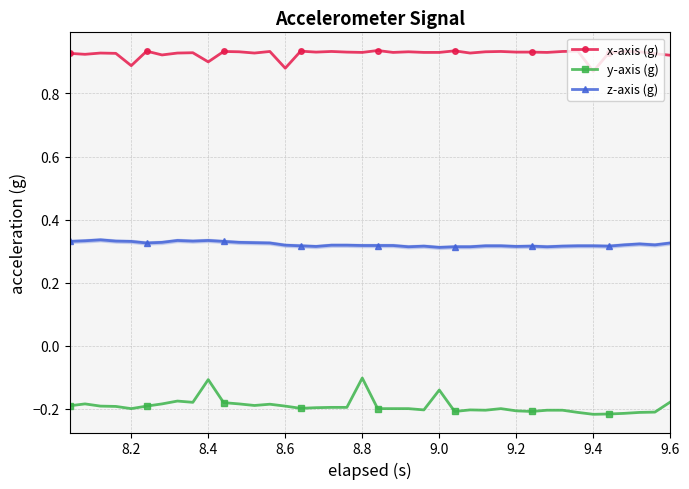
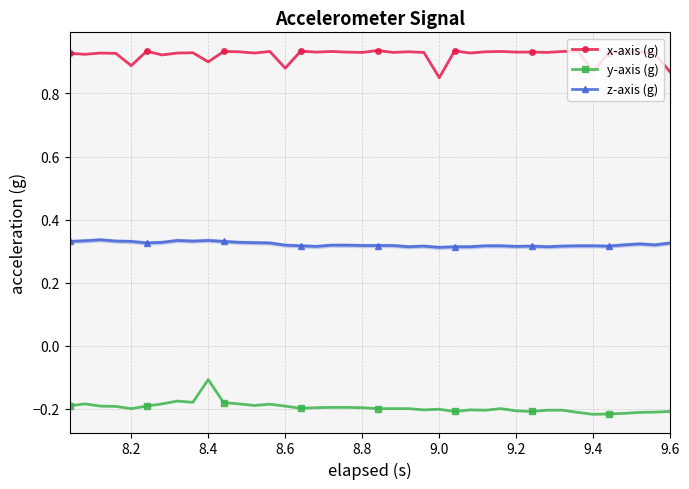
y-axis (g), 8.8: -0.10 -> -0.20
x-axis (g), 9.0: 0.93 -> 0.85
y-axis (g), 9.0: -0.14 -> -0.20
x-axis (g), 9.6: 0.92 -> 0.87
y-axis (g), 9.6: -0.18 -> -0.21
